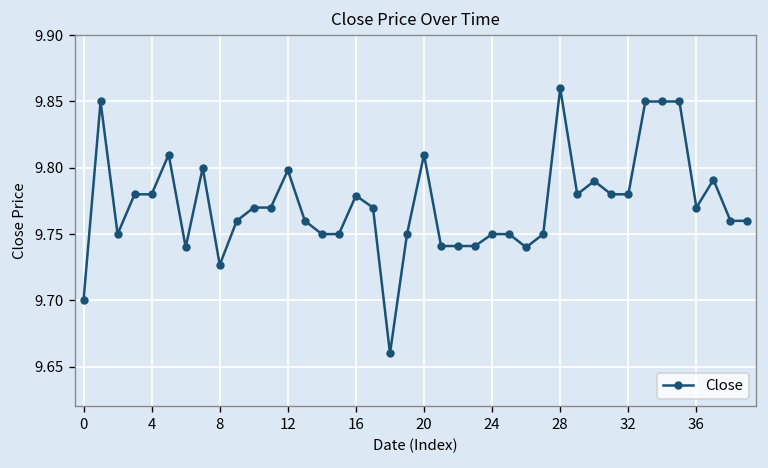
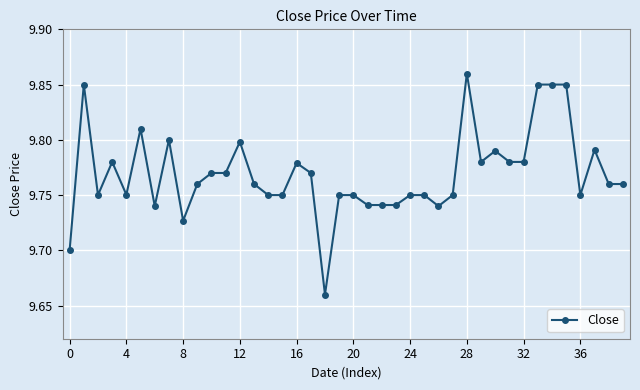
4: 9.780 -> 9.750
20: 9.81 -> 9.75
36: 9.77 -> 9.75
